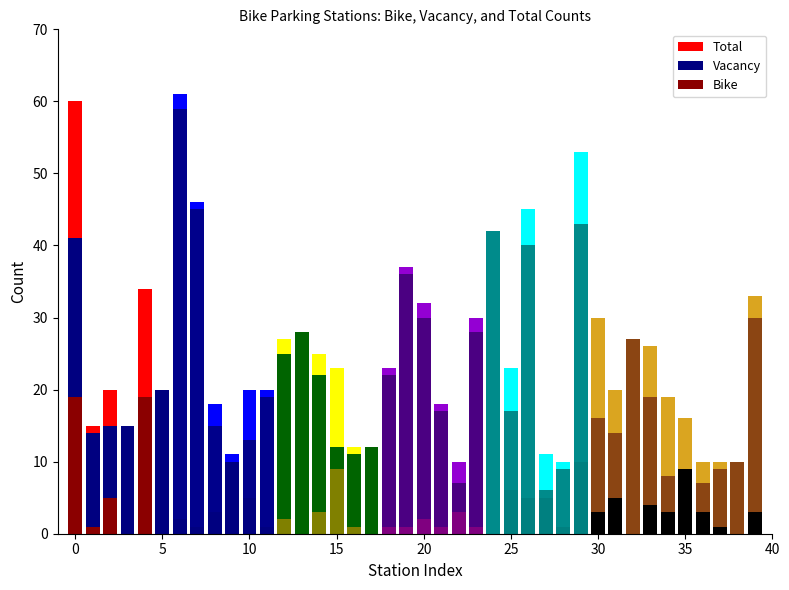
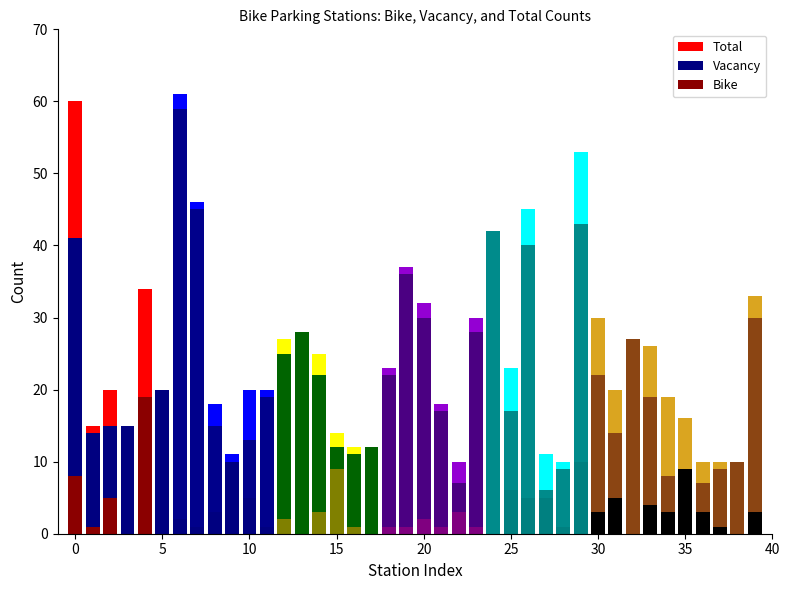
Bike, 0: 19 -> 8
Total, 15: 23 -> 14
Vacancy, 30: 16 -> 22
